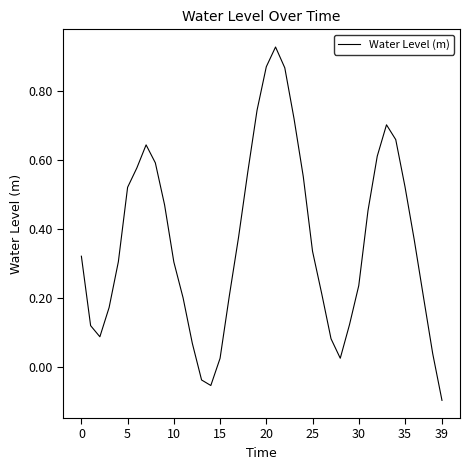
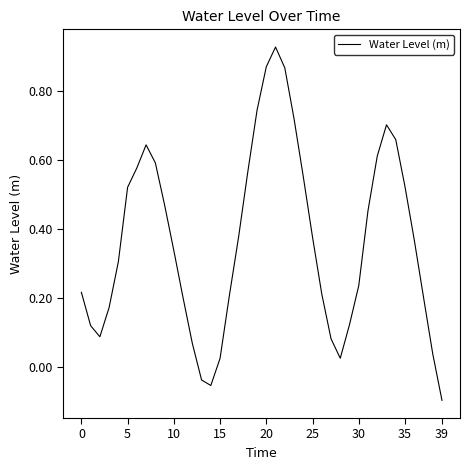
0: 0.32 -> 0.22
10: 0.30 -> 0.34
25: 0.34 -> 0.38
